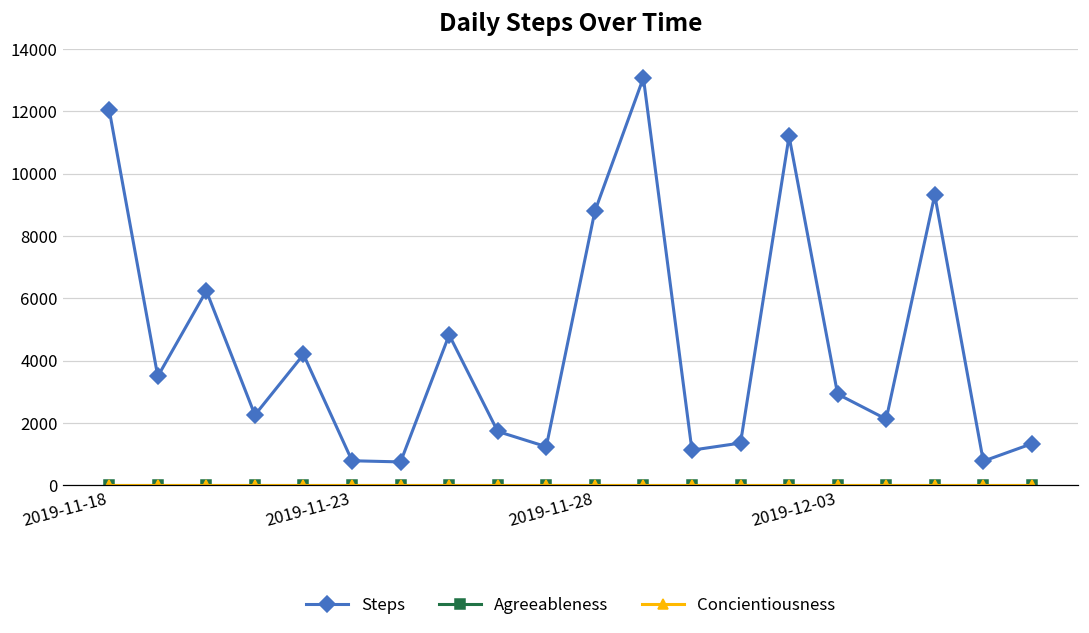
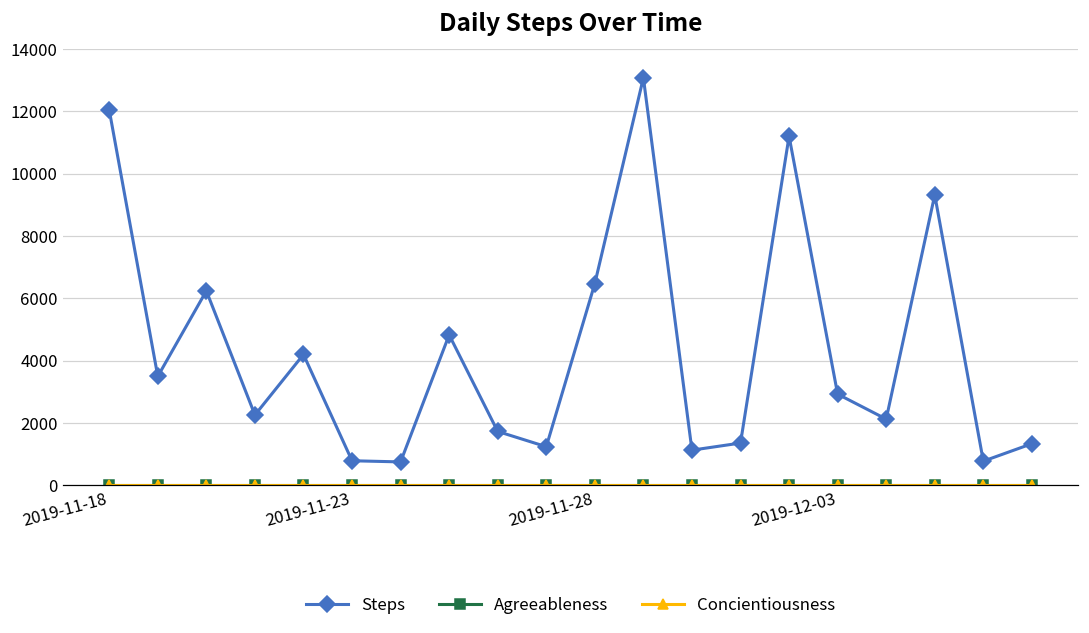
Steps, 2019-11-28: 8800 -> 6500
